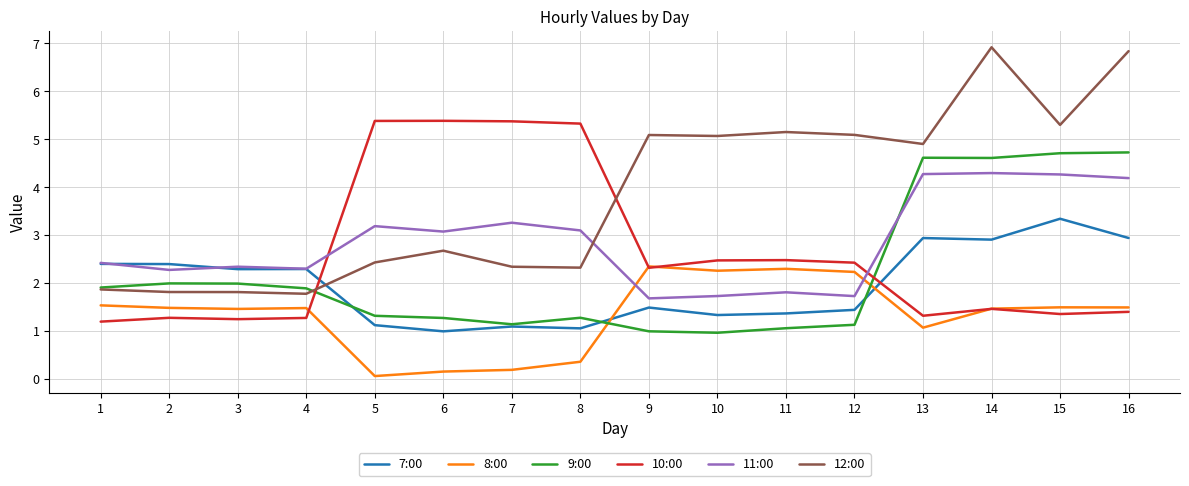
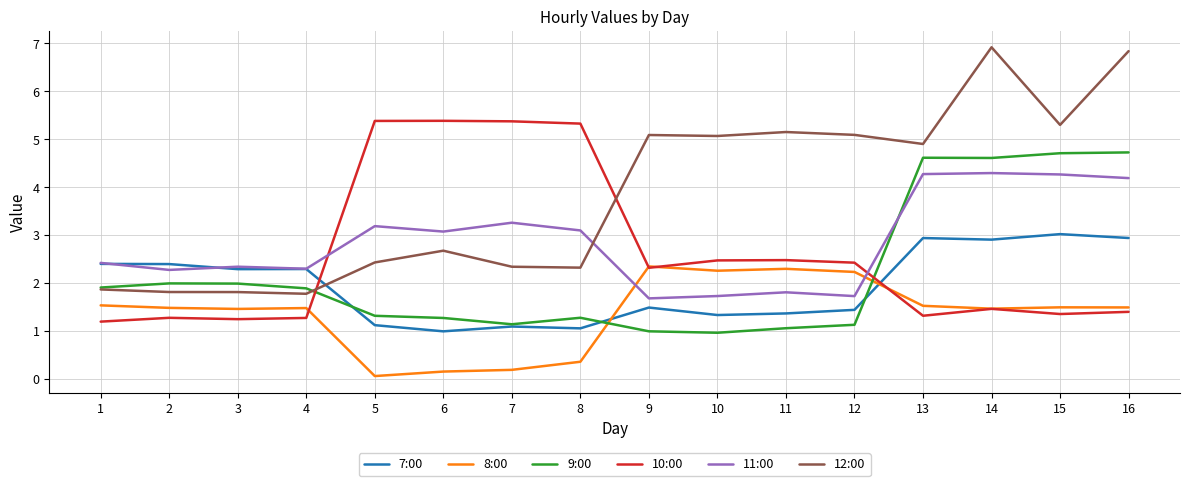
8:00, 13: 1.1 -> 1.5
7:00, 15: 3.3 -> 3.0
